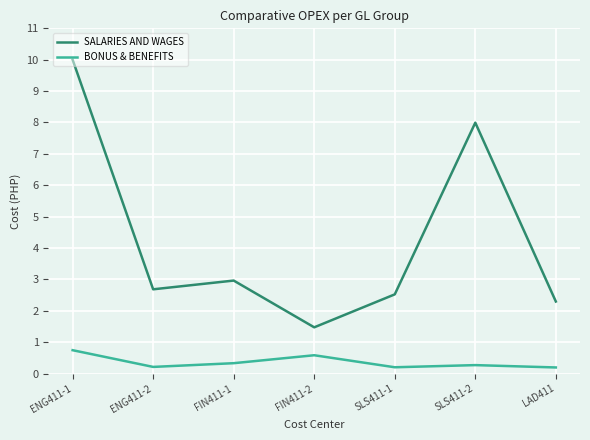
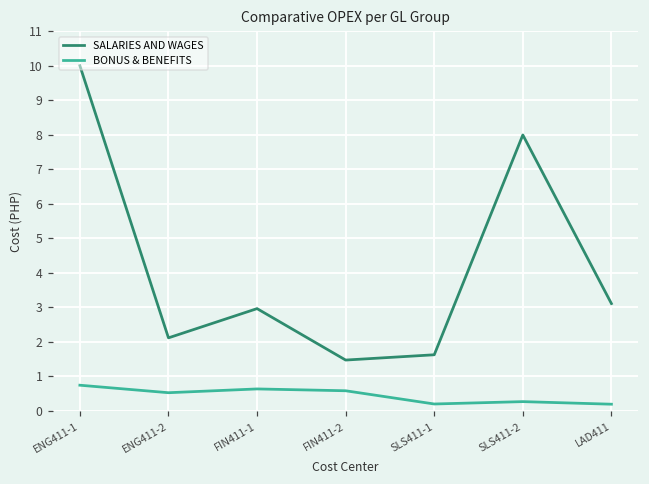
SALARIES AND WAGES, ENG411-2: 2.7 -> 2.1
BONUS & BENEFITS, ENG411-2: 0.2 -> 0.5
BONUS & BENEFITS, FIN411-1: 0.3 -> 0.6
SALARIES AND WAGES, SLS411-1: 2.5 -> 1.6
SALARIES AND WAGES, LAD411: 2.3 -> 3.1
